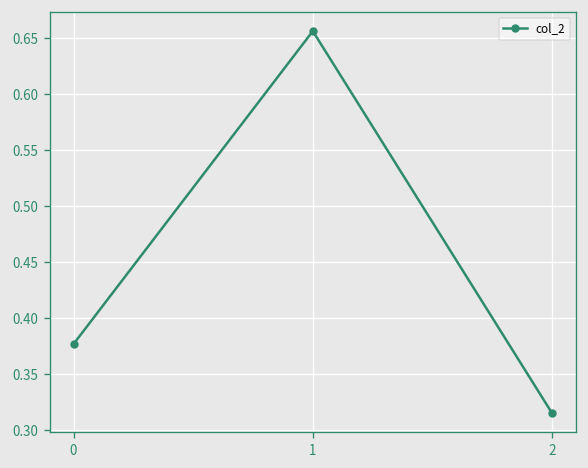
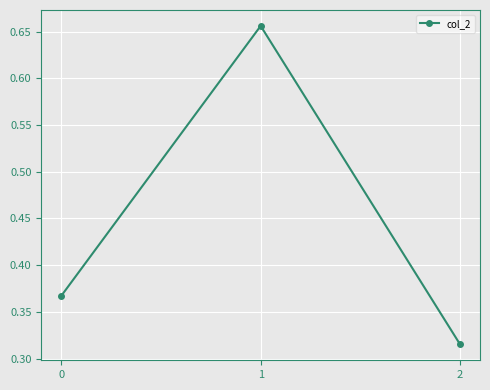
0: 0.38 -> 0.37
